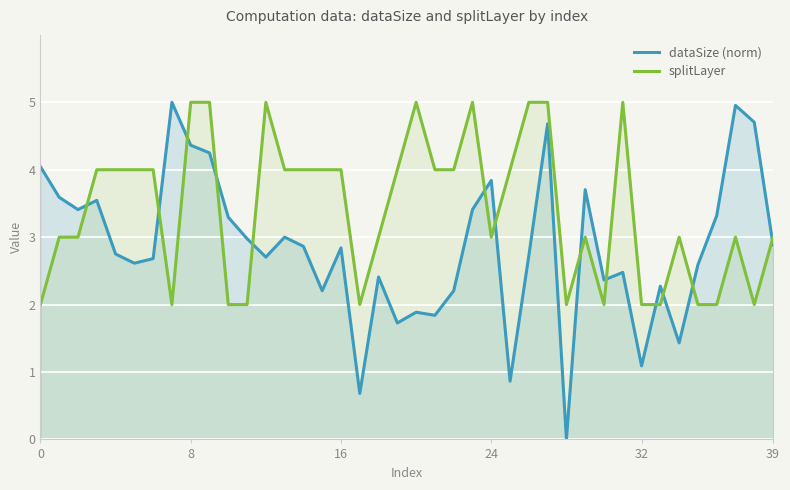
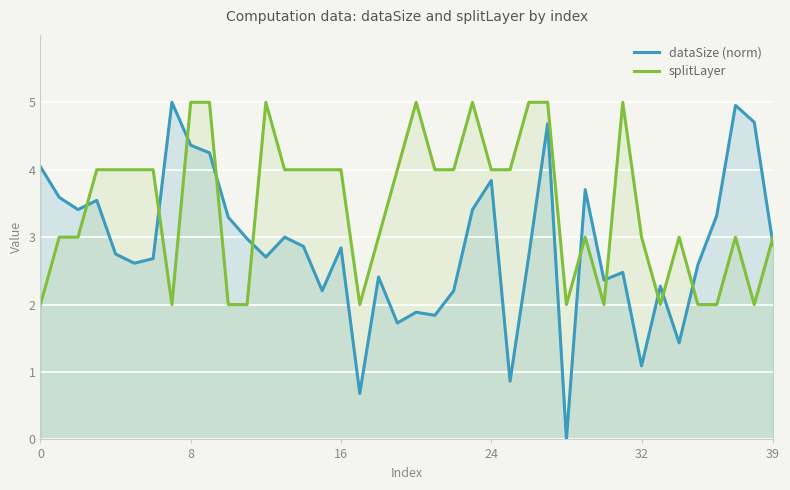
splitLayer, 24: 3 -> 4
splitLayer, 32: 2 -> 3
